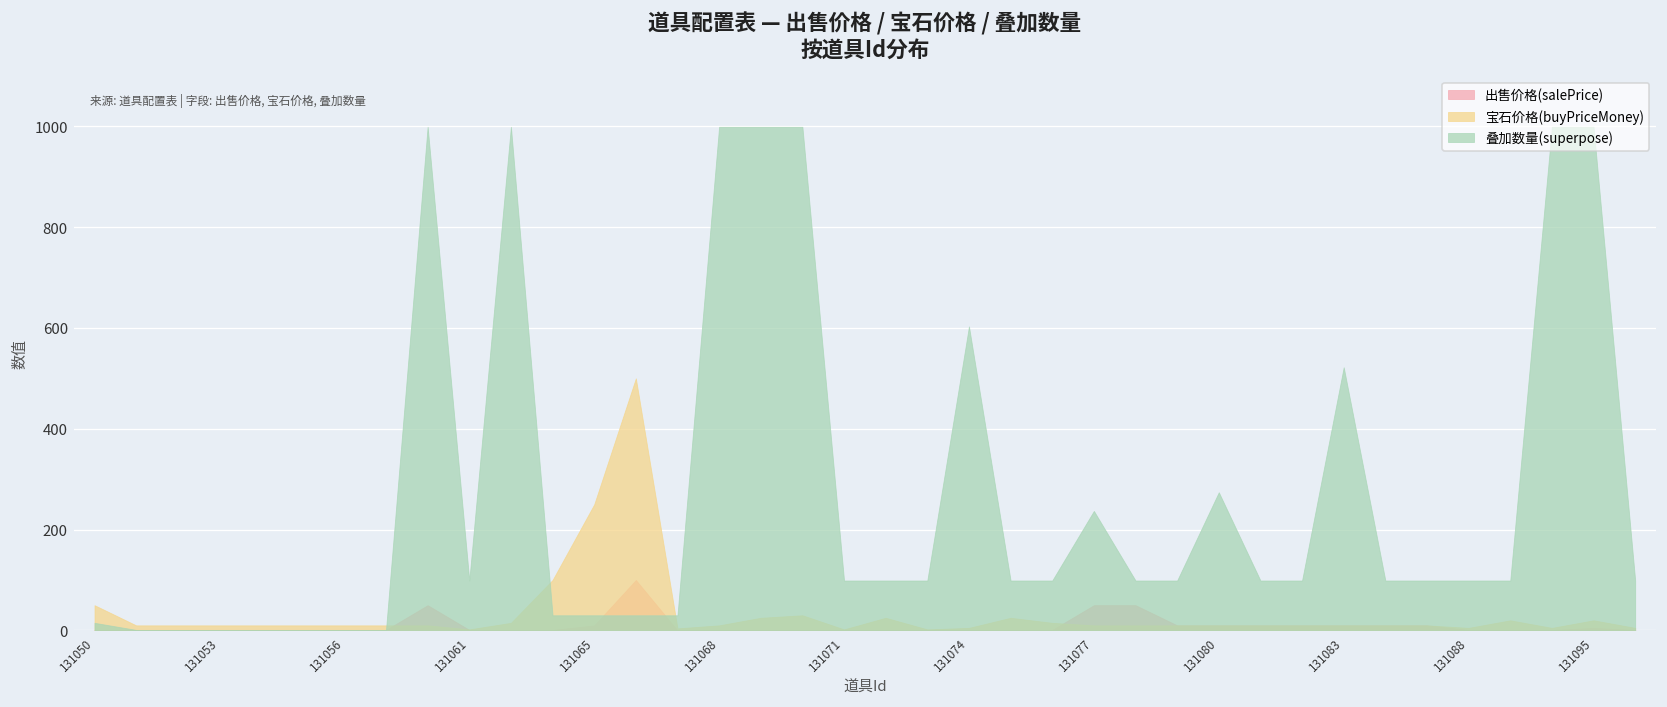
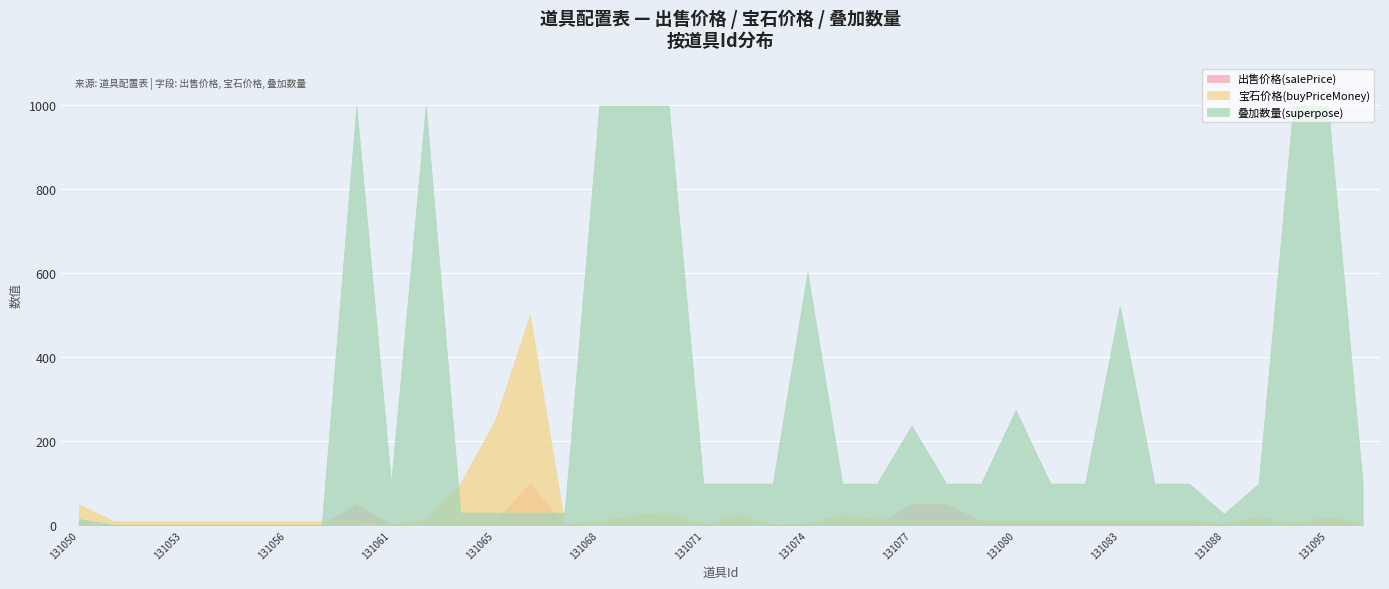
叠加数量(superpose), 131088: 100 -> 30
